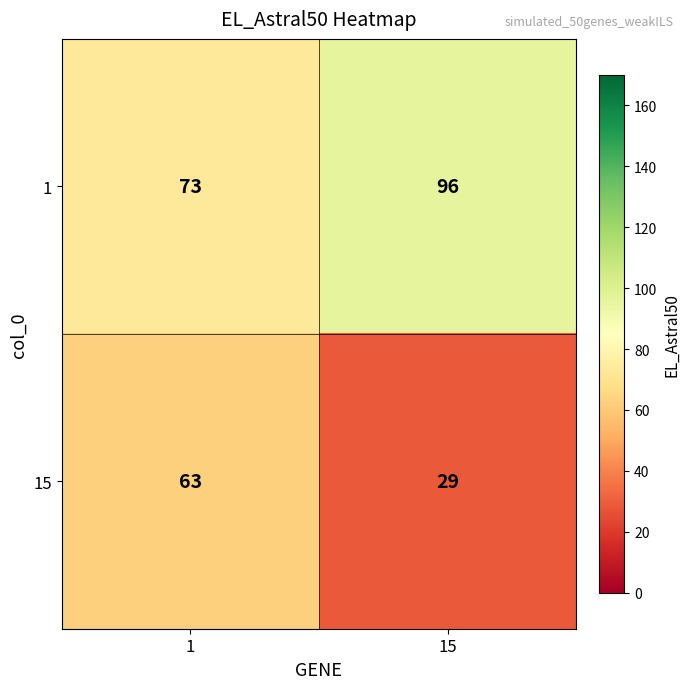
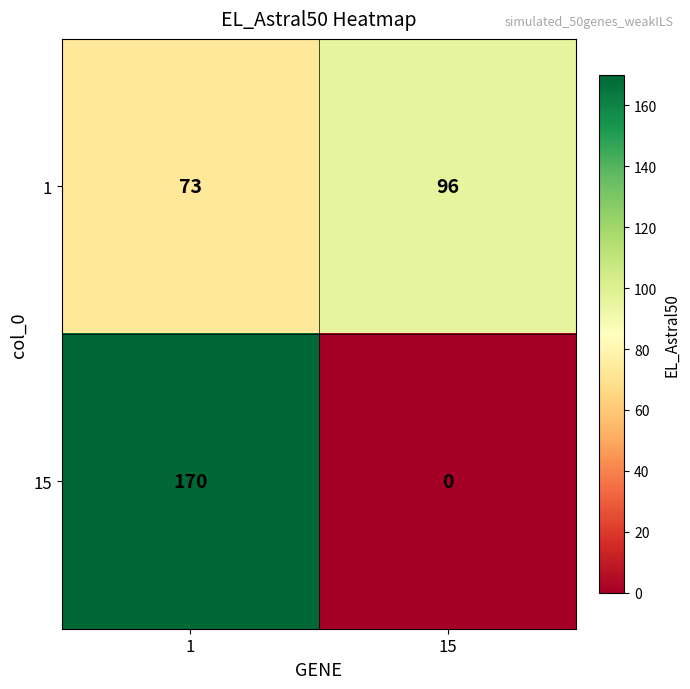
15, 1: 63 -> 170
15, 15: 29 -> 0
